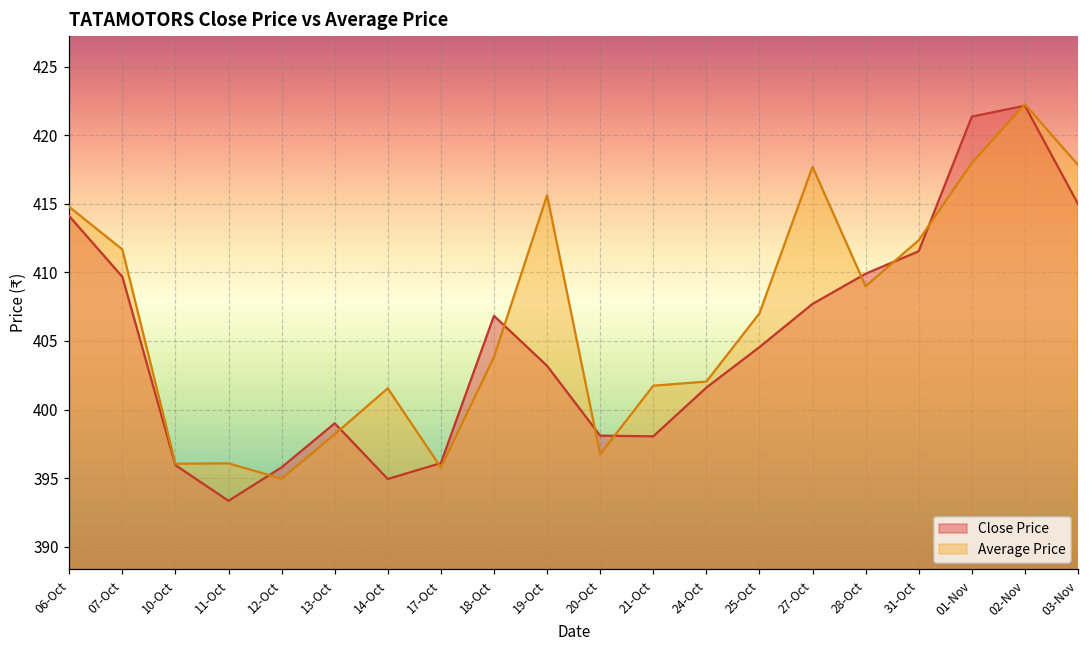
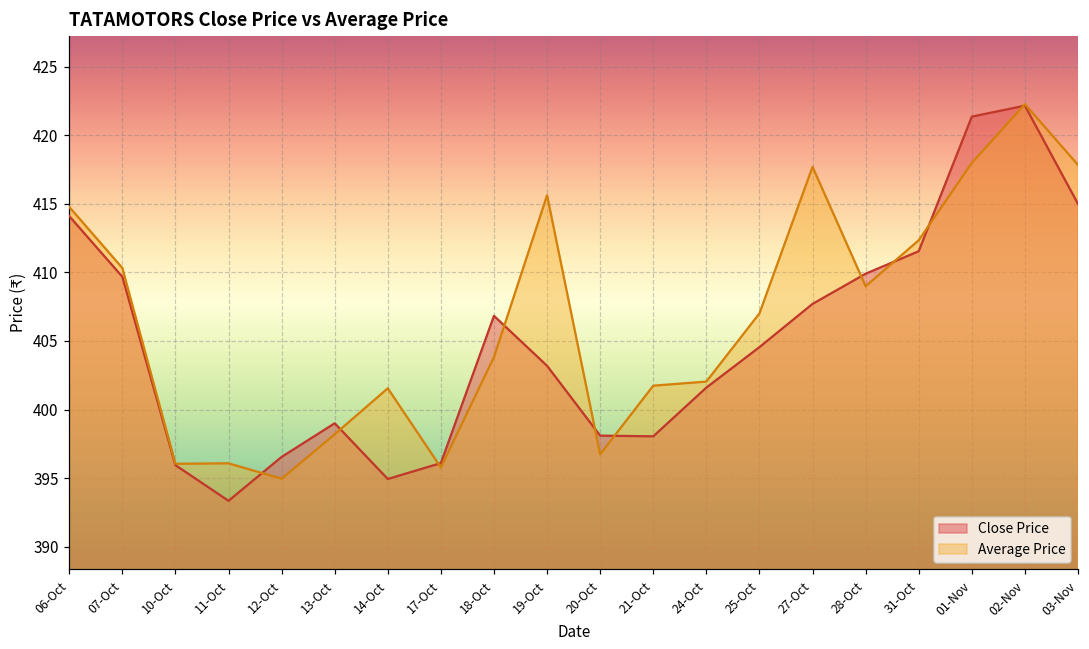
Average Price, 07-Oct: 411.7 -> 410.3
Close Price, 12-Oct: 395.8 -> 396.6
